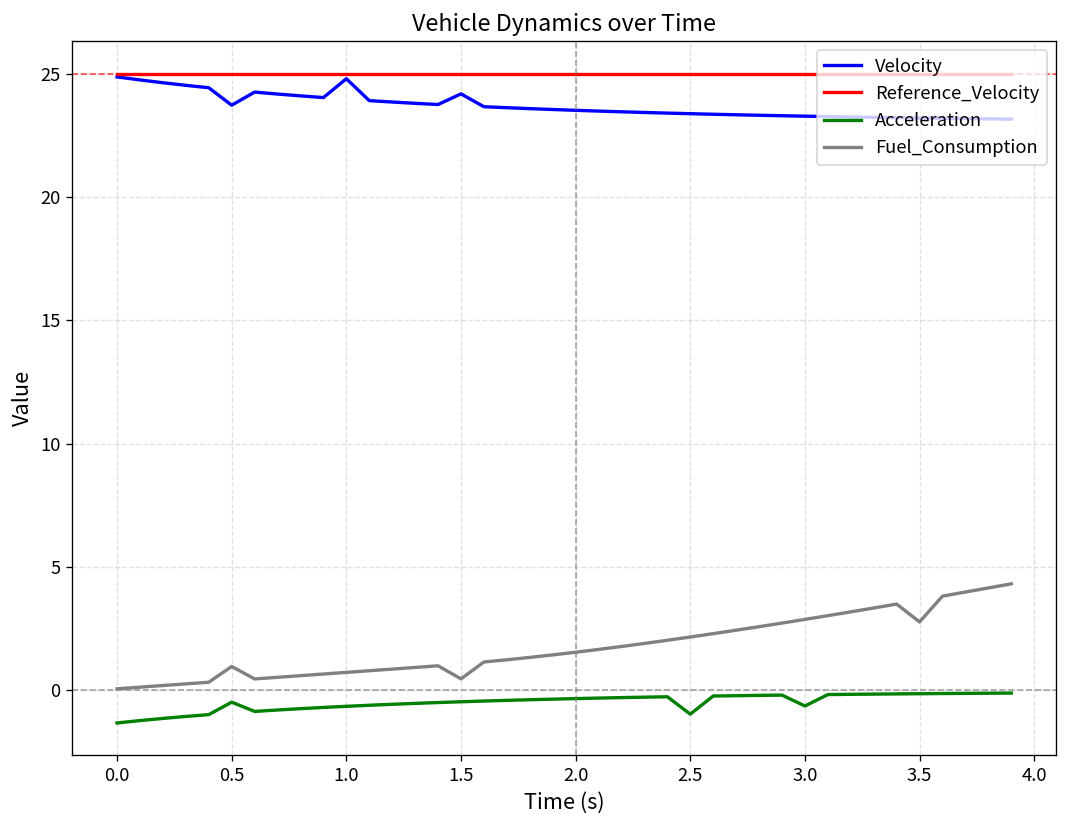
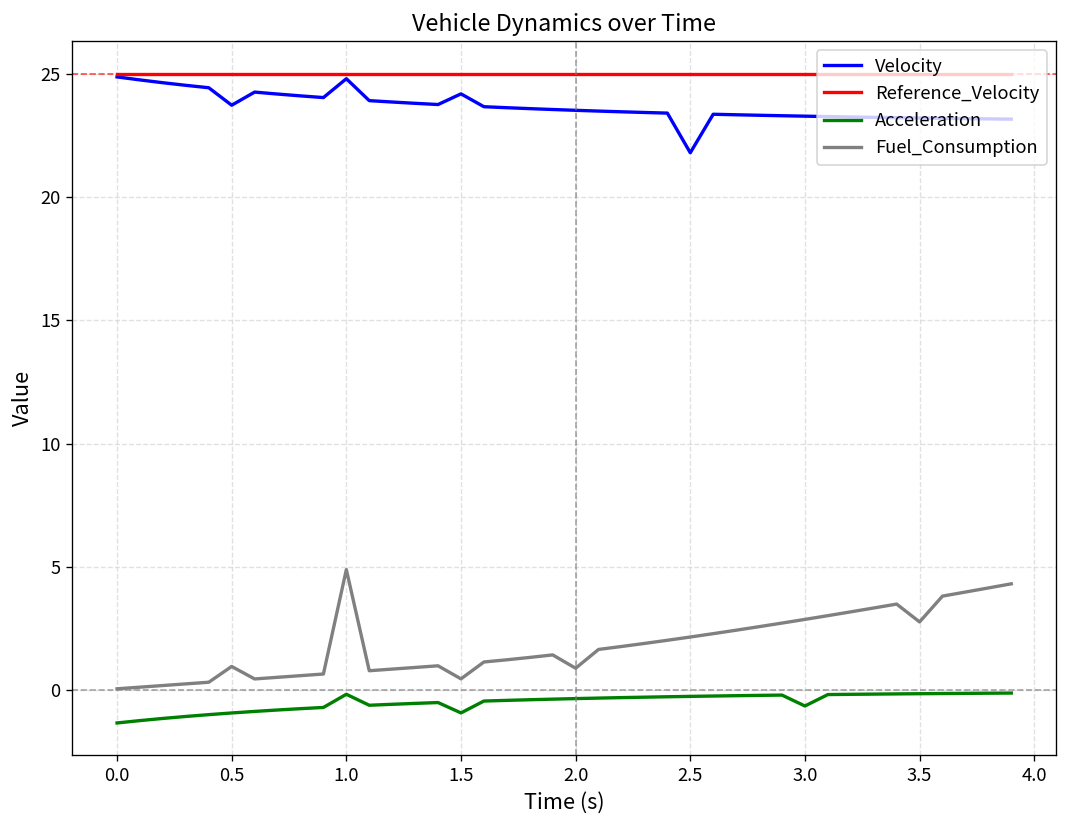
Acceleration, 0.5: -0.5 -> -0.9
Acceleration, 1.0: -0.6 -> -0.2
Fuel_Consumption, 1.0: 0.7 -> 4.9
Acceleration, 1.5: -0.5 -> -0.9
Fuel_Consumption, 2.0: 1.5 -> 0.9
Velocity, 2.5: 23.4 -> 21.8
Acceleration, 2.5: -1.0 -> -0.2
